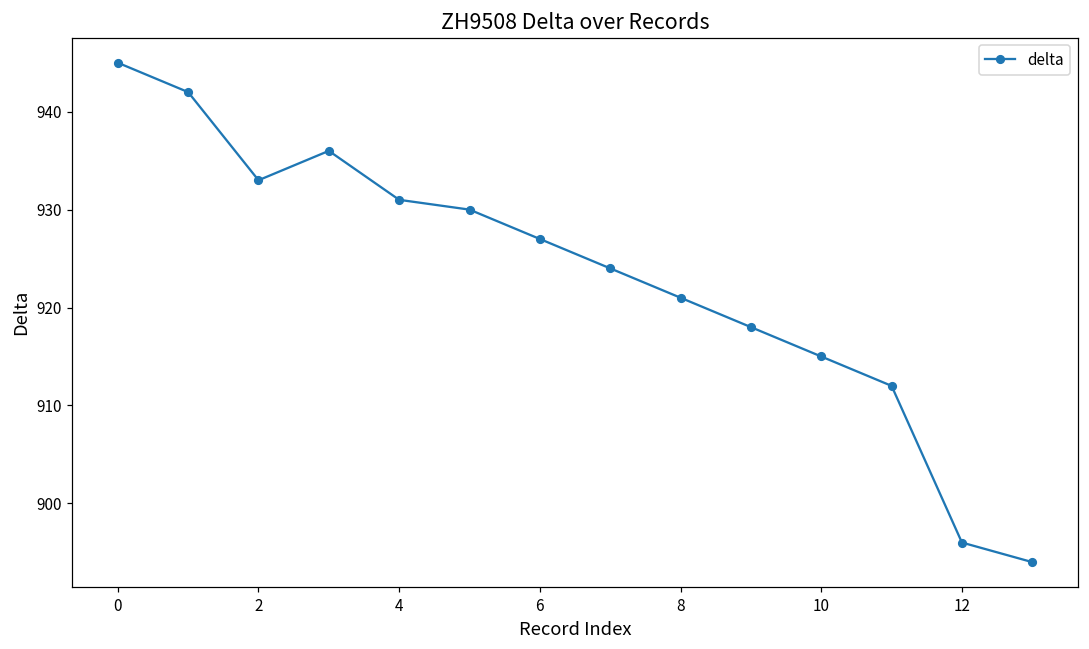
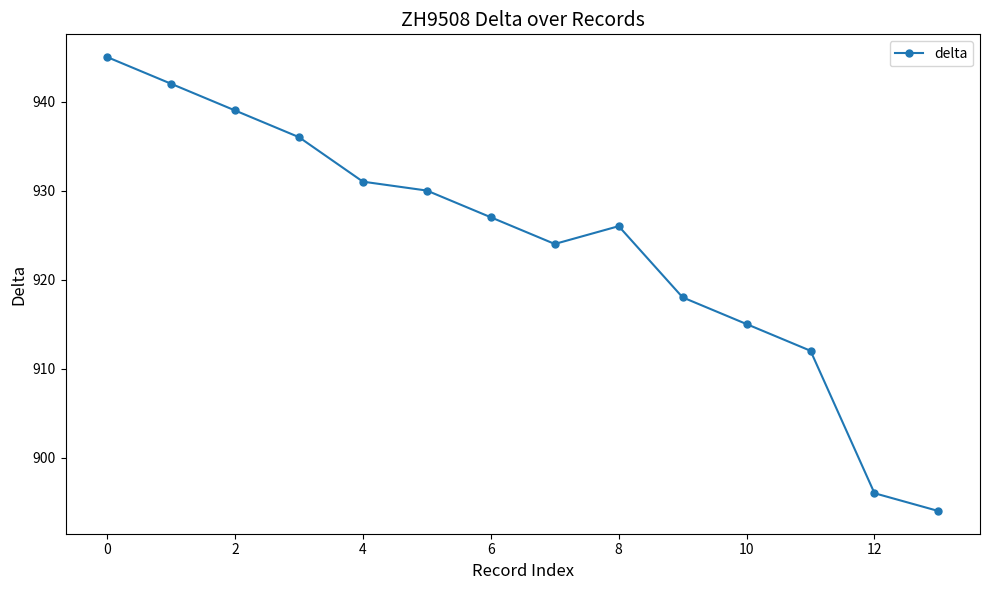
2: 933 -> 939
8: 921 -> 926
